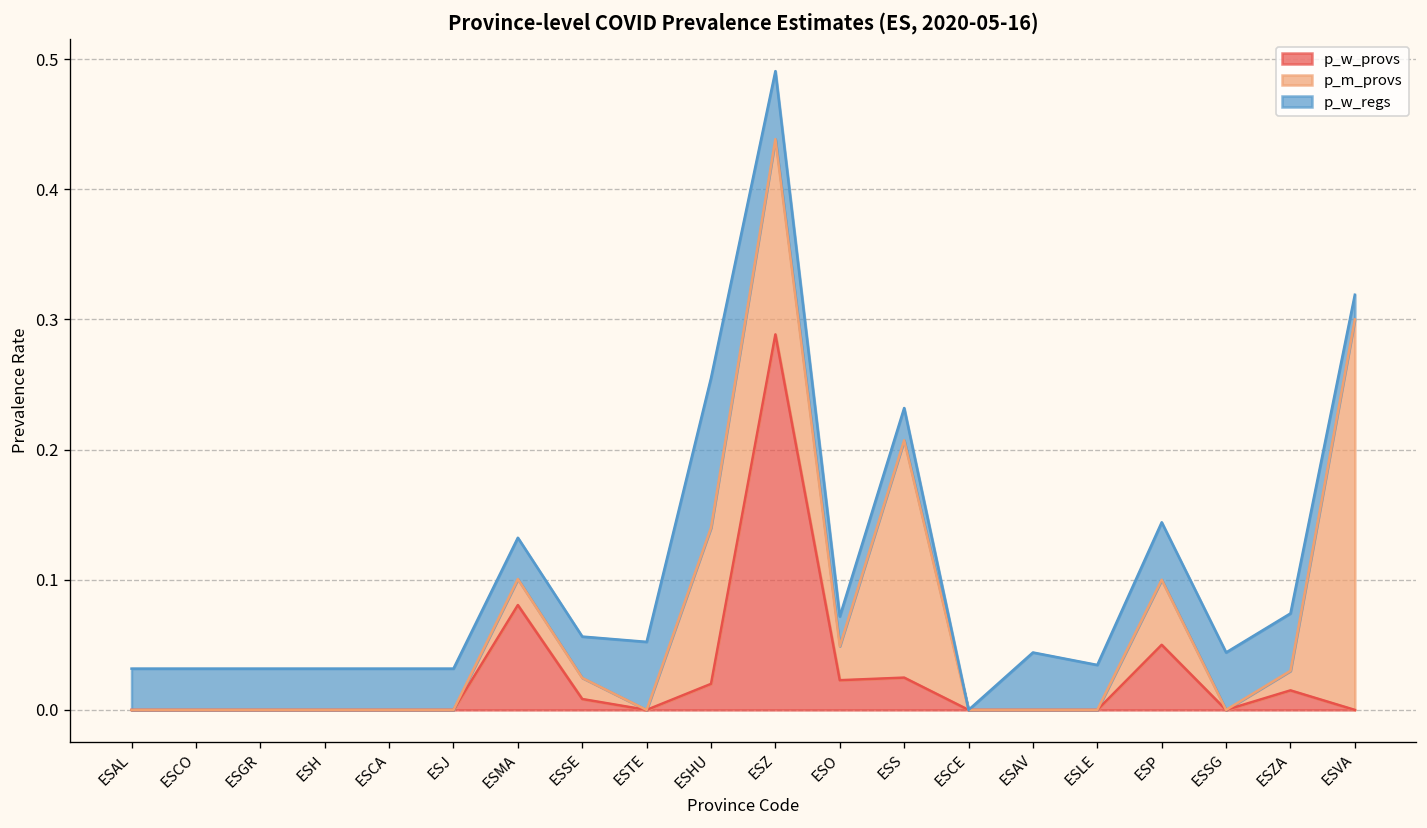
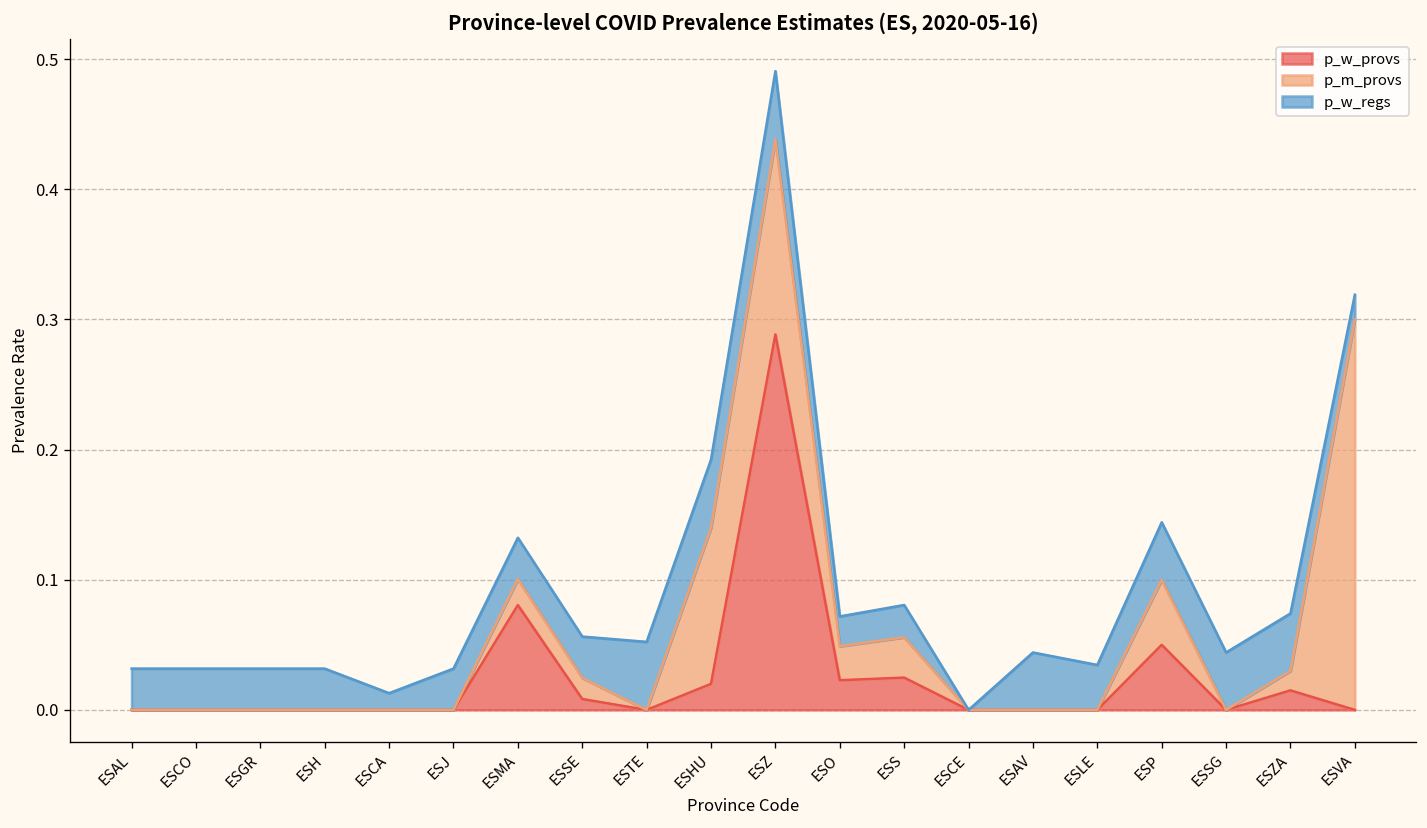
p_w_regs, ESCA: 0.032 -> 0.013
p_w_regs, ESHU: 0.115 -> 0.052
p_m_provs, ESS: 0.182 -> 0.031
